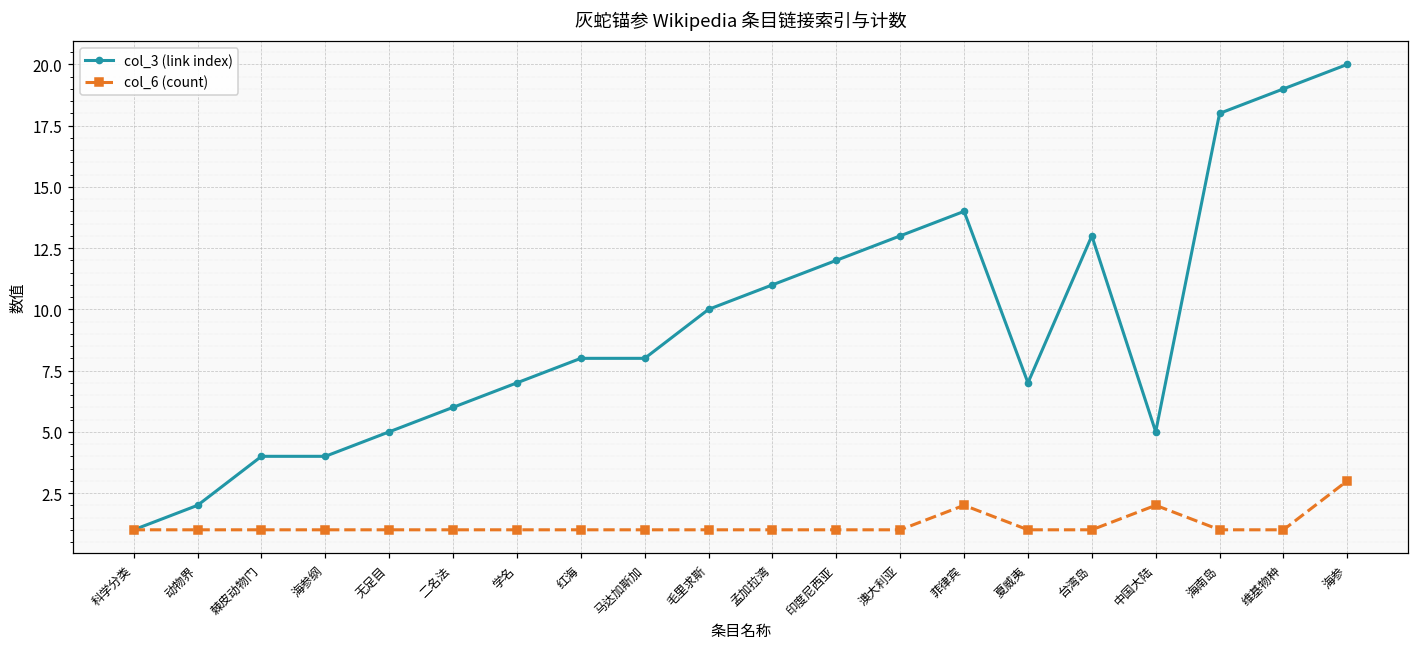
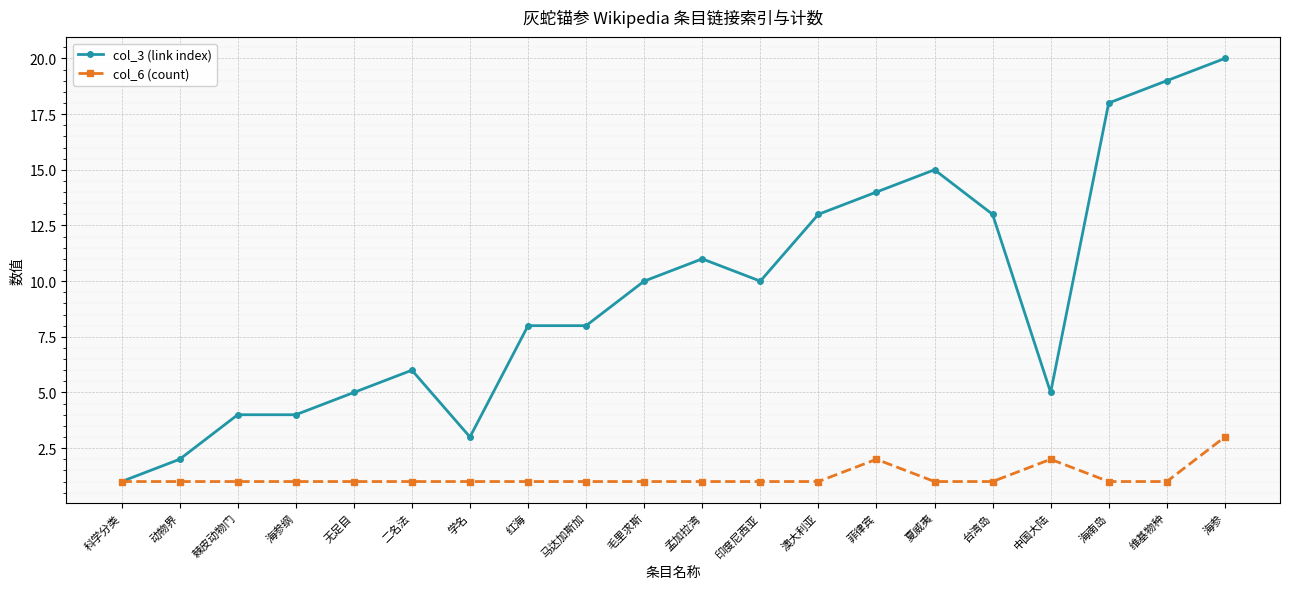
col_3 (link index), 学名: 7 -> 3
col_3 (link index), 印度尼西亚: 12 -> 10
col_3 (link index), 夏威夷: 7 -> 15
